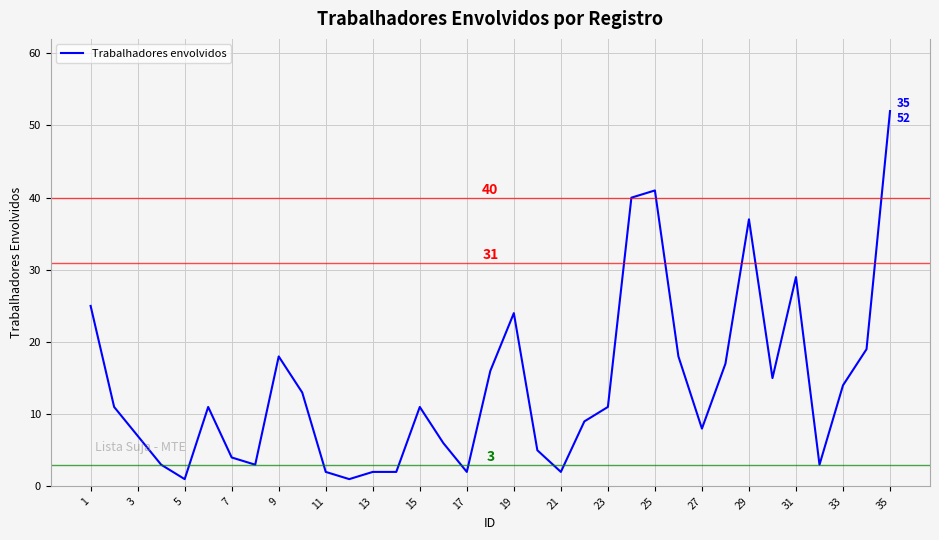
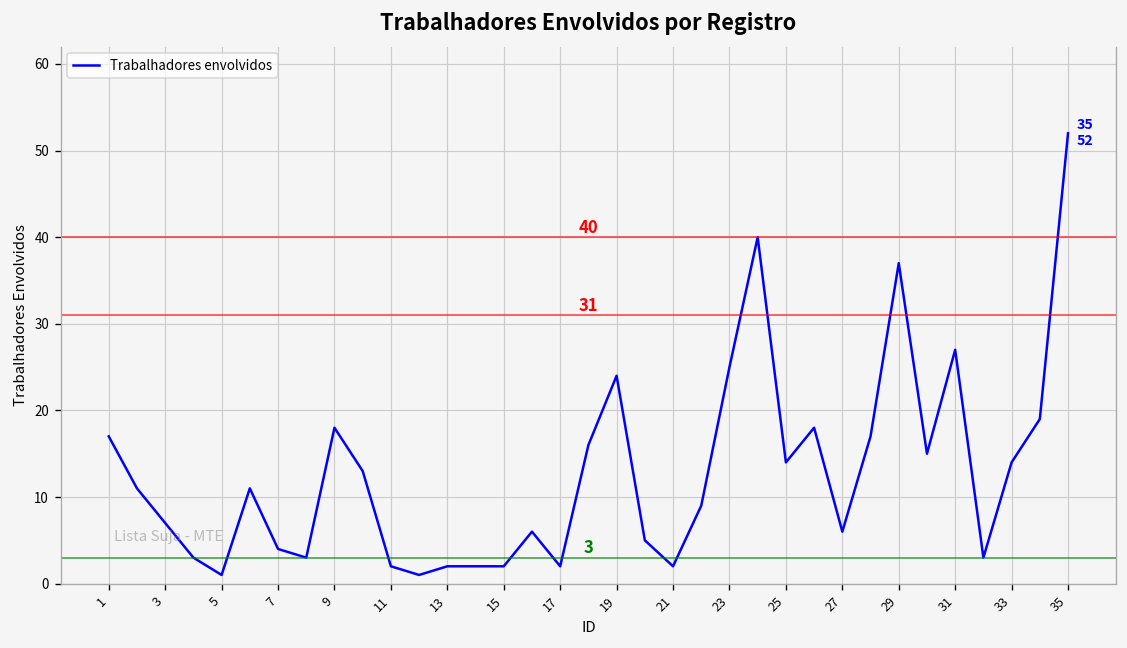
1: 25 -> 17
15: 11 -> 2
23: 11 -> 25
25: 41 -> 14
27: 8 -> 6
31: 29 -> 27
